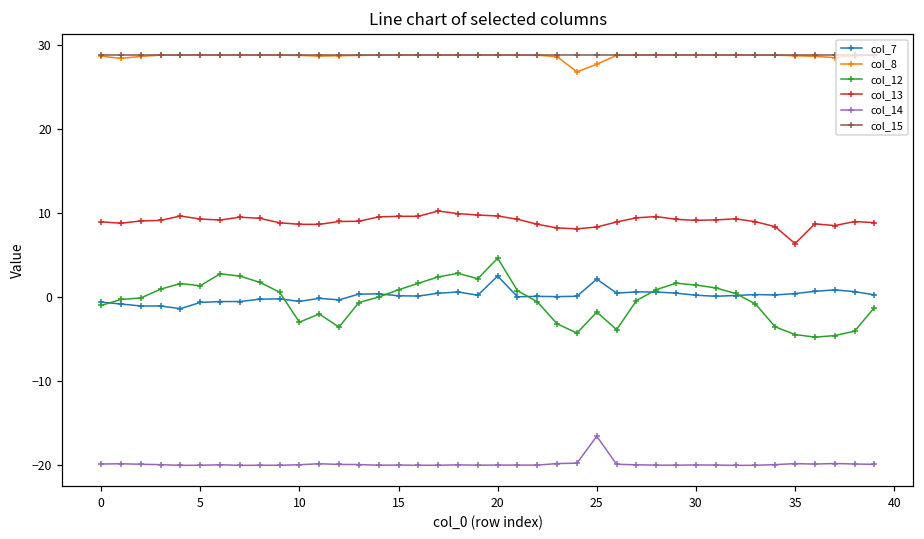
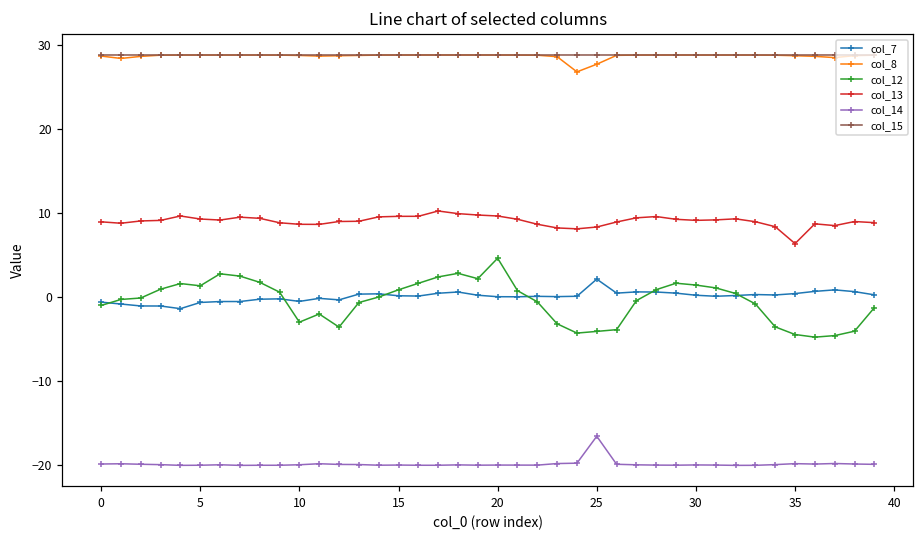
col_7, 20: 3 -> 0
col_12, 25: -2 -> -4
